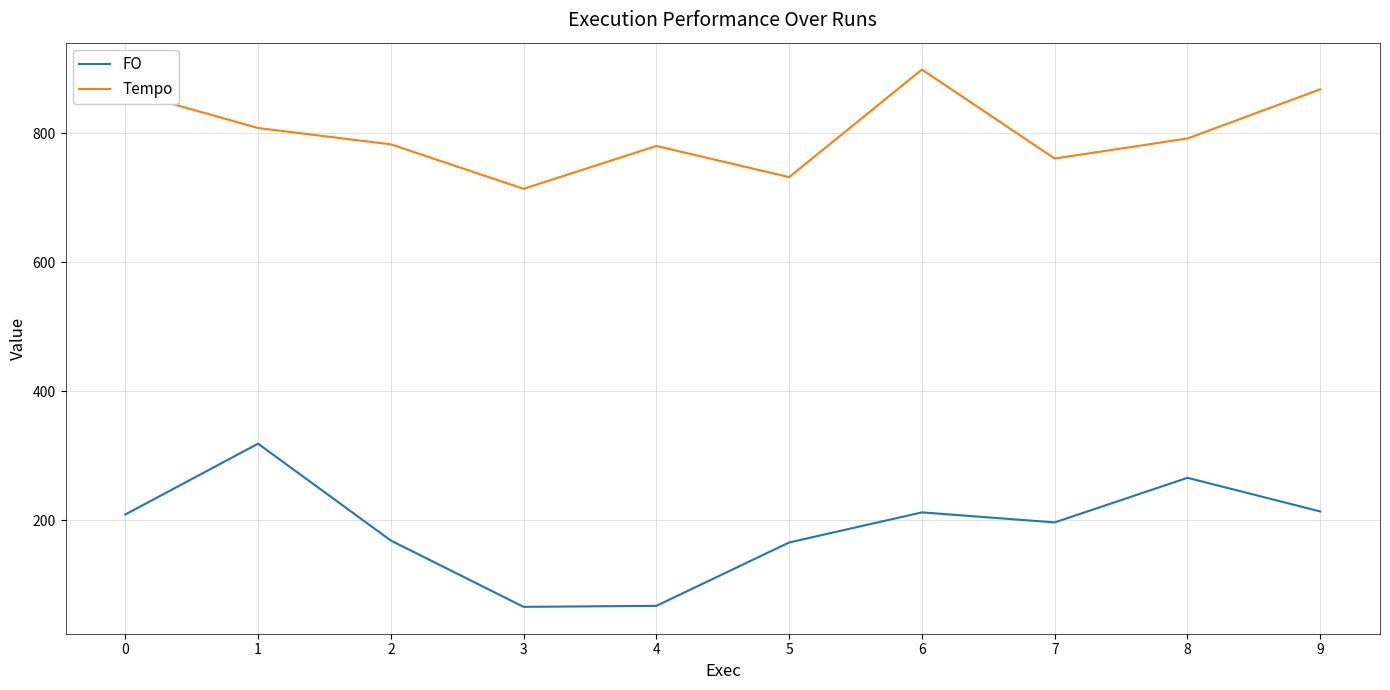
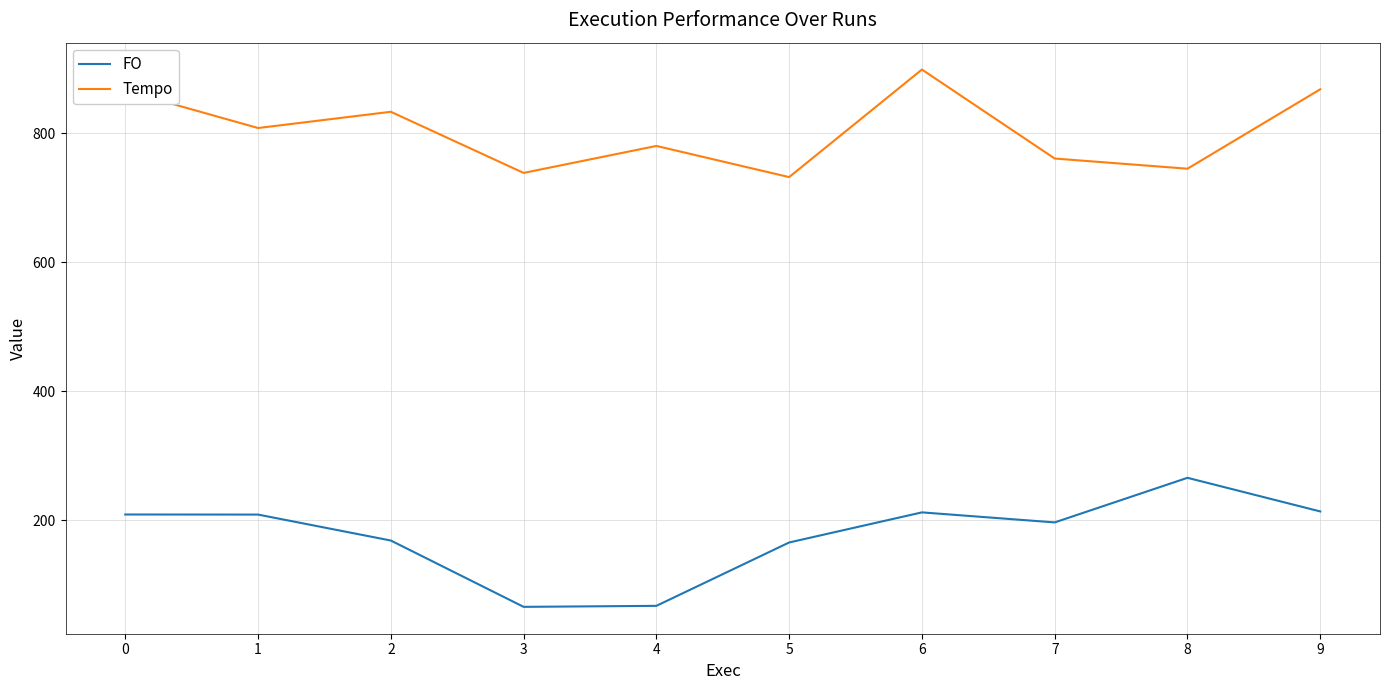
FO, 1: 320 -> 210
Tempo, 2: 780 -> 830
Tempo, 3: 710 -> 740
Tempo, 8: 790 -> 740
